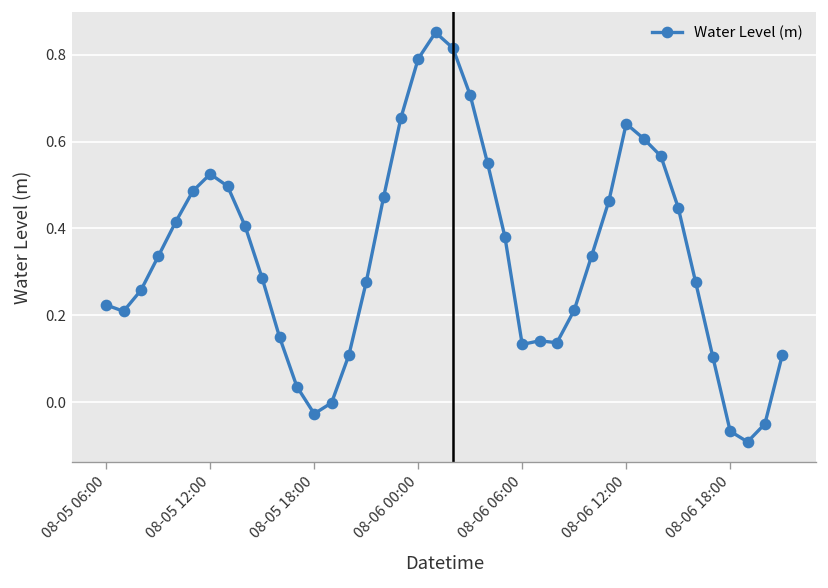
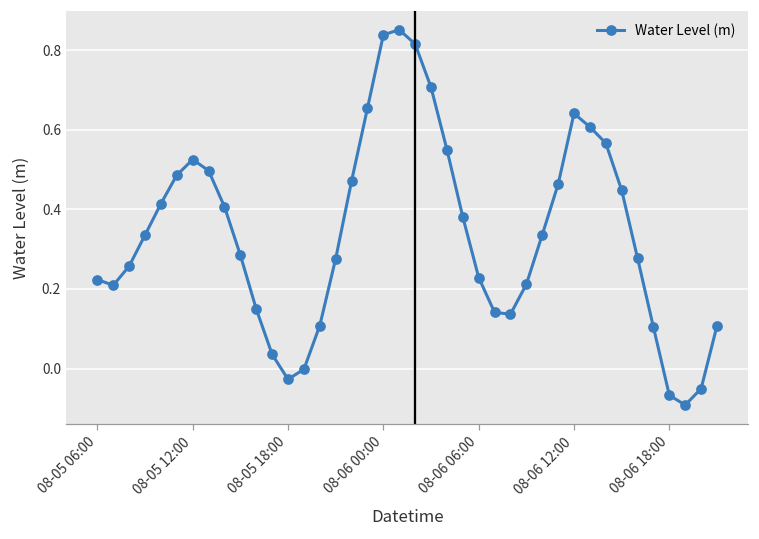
08-06 00:00: 0.79 -> 0.84
08-06 06:00: 0.13 -> 0.23
